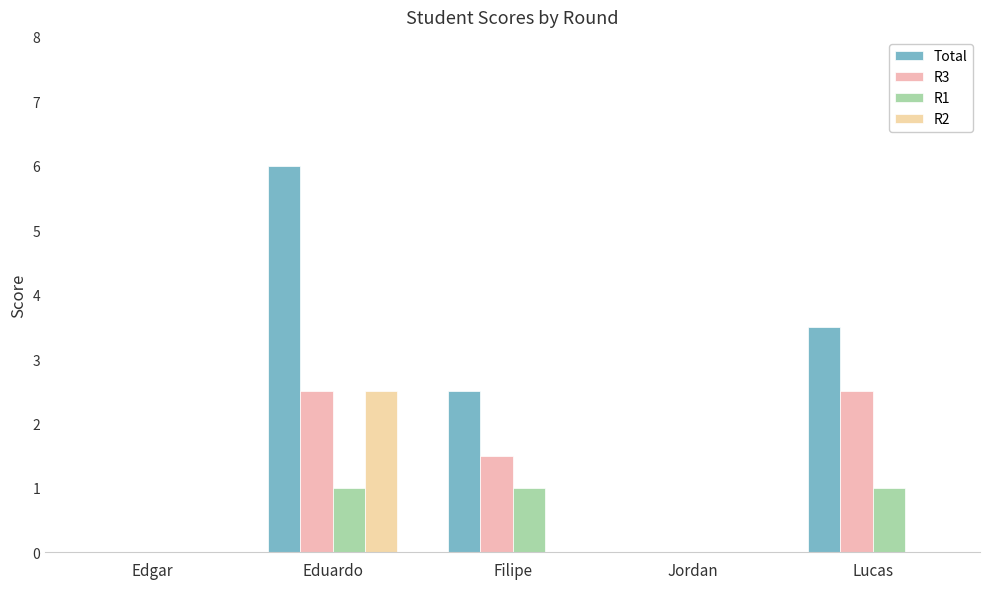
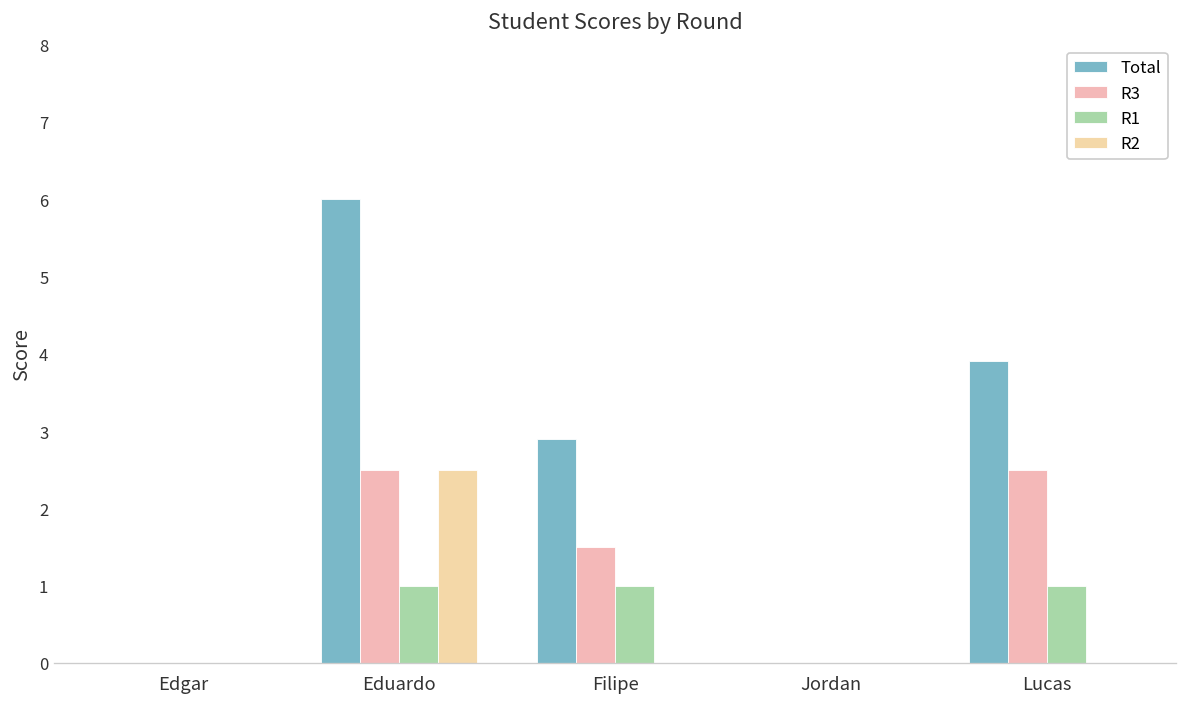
Total, Filipe: 2.5 -> 2.9
Total, Lucas: 3.5 -> 3.9
